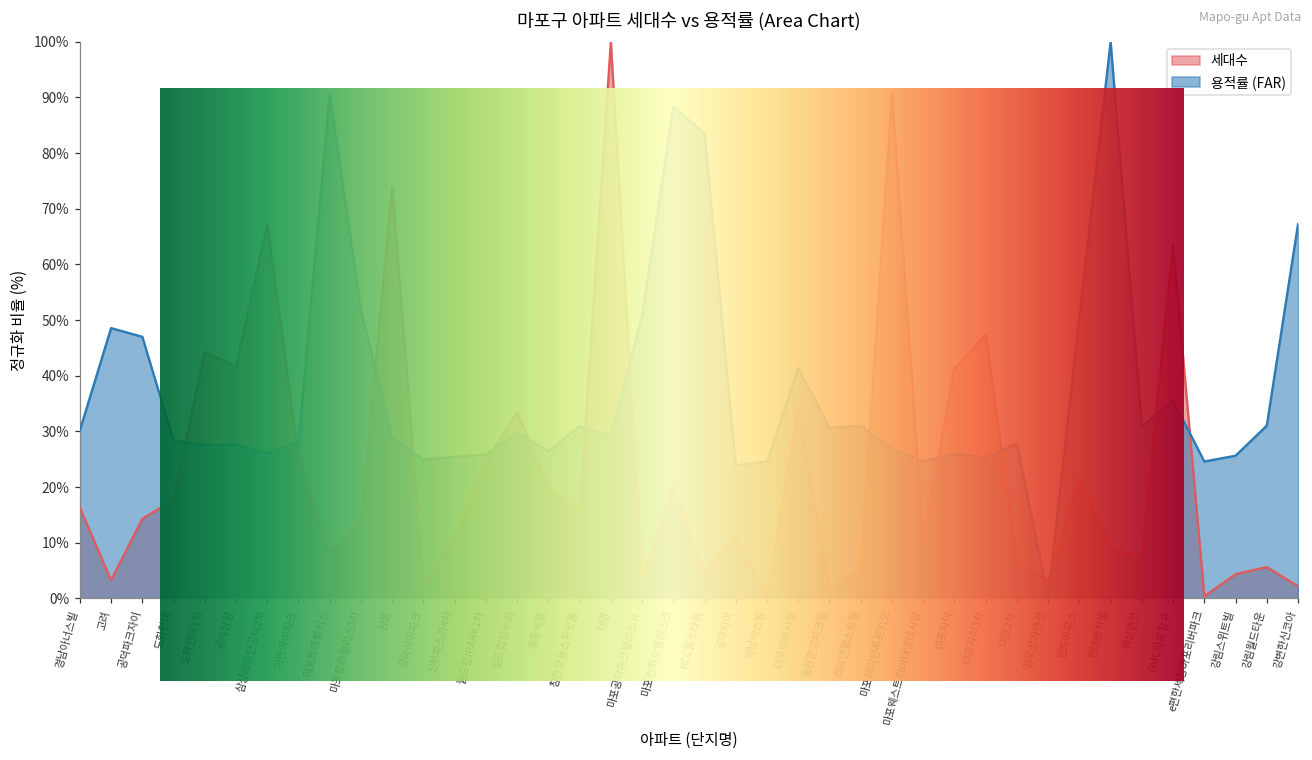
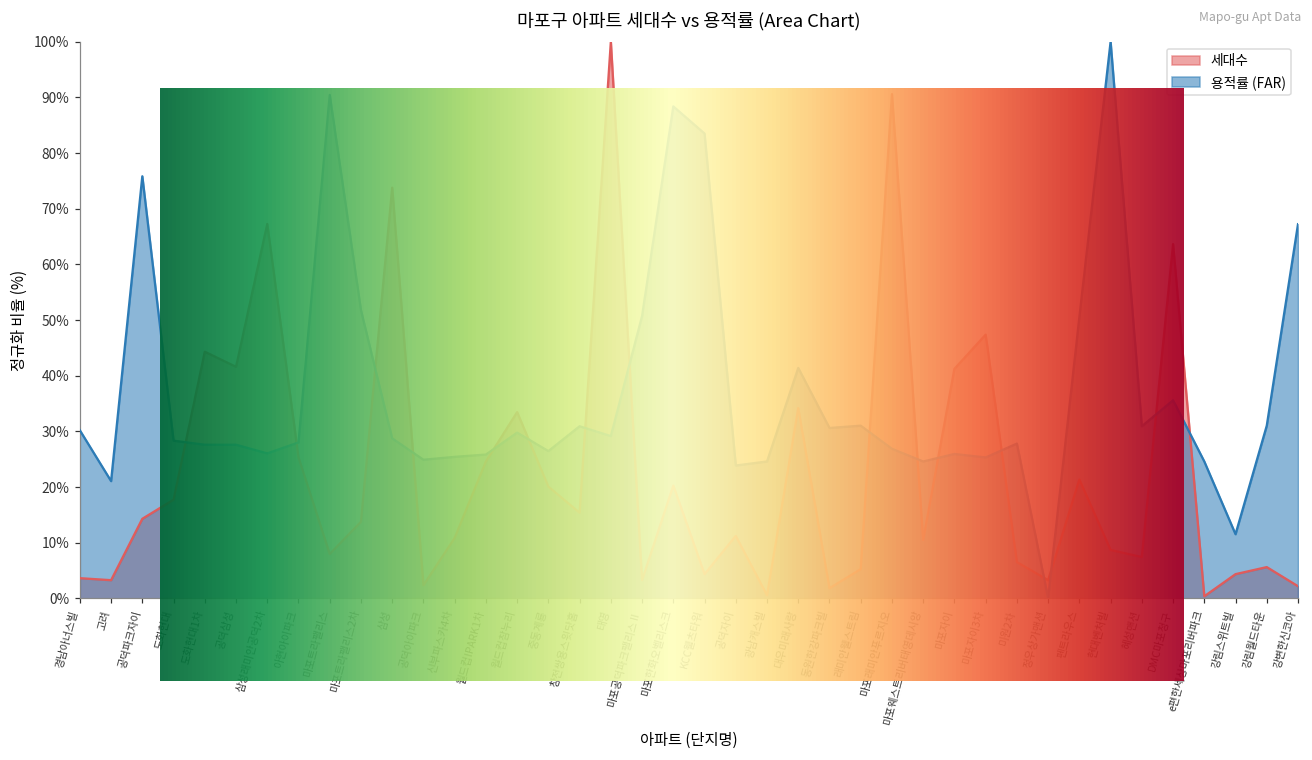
마포구 아파트 세대수 vs 용적률 (Area Chart), 세대수, 경남아너스빌: 16% -> 4%
마포구 아파트 세대수 vs 용적률 (Area Chart), 용적률 (FAR), 고려: 49% -> 21%
마포구 아파트 세대수 vs 용적률 (Area Chart), 용적률 (FAR), 공덕파크자이: 47% -> 76%
마포구 아파트 세대수 vs 용적률 (Area Chart), 용적률 (FAR), 강림스위트빌: 26% -> 12%
